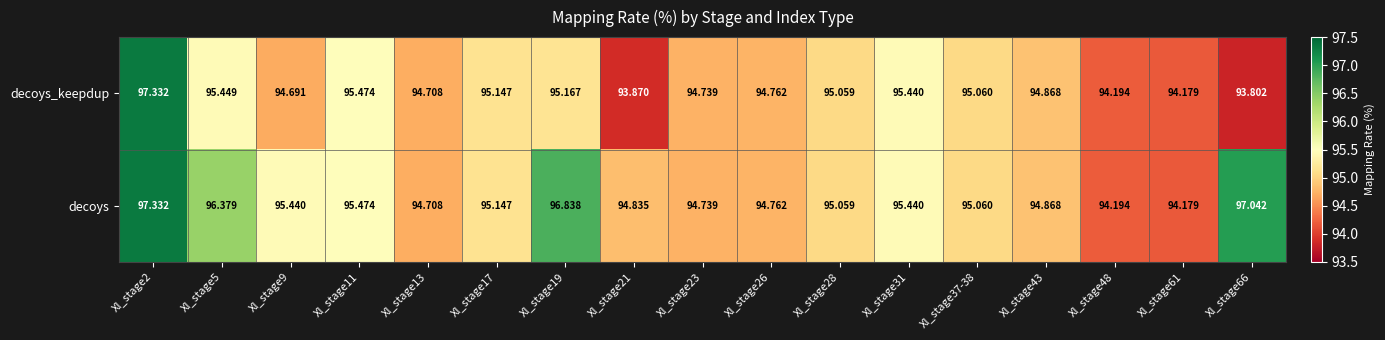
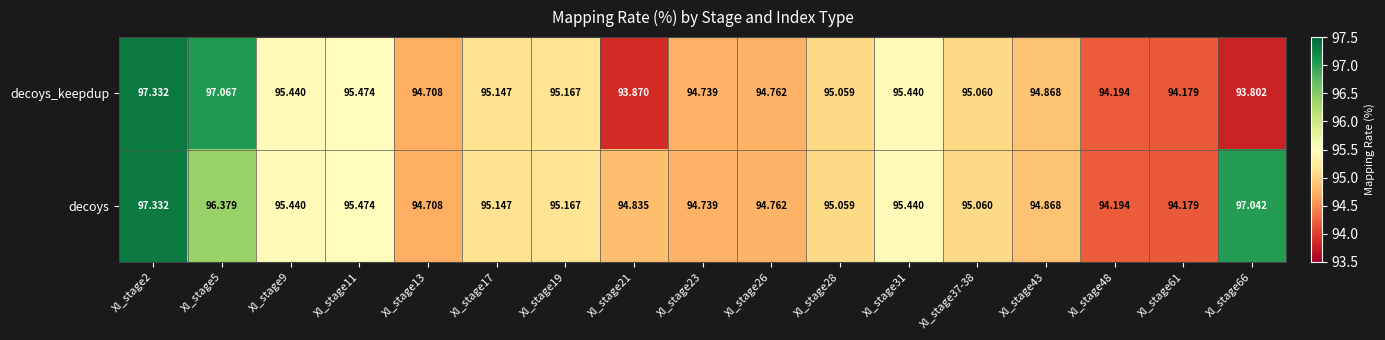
decoys_keepdup, Xl_stage5: 95.449 -> 97.067
decoys_keepdup, Xl_stage9: 94.691 -> 95.440
decoys, Xl_stage19: 96.838 -> 95.167
